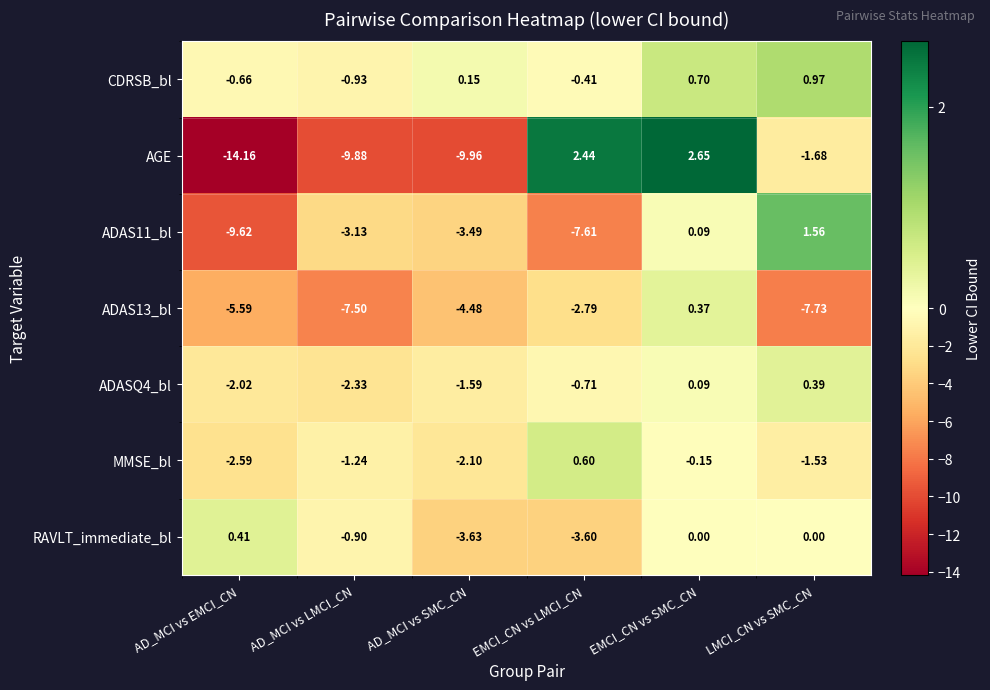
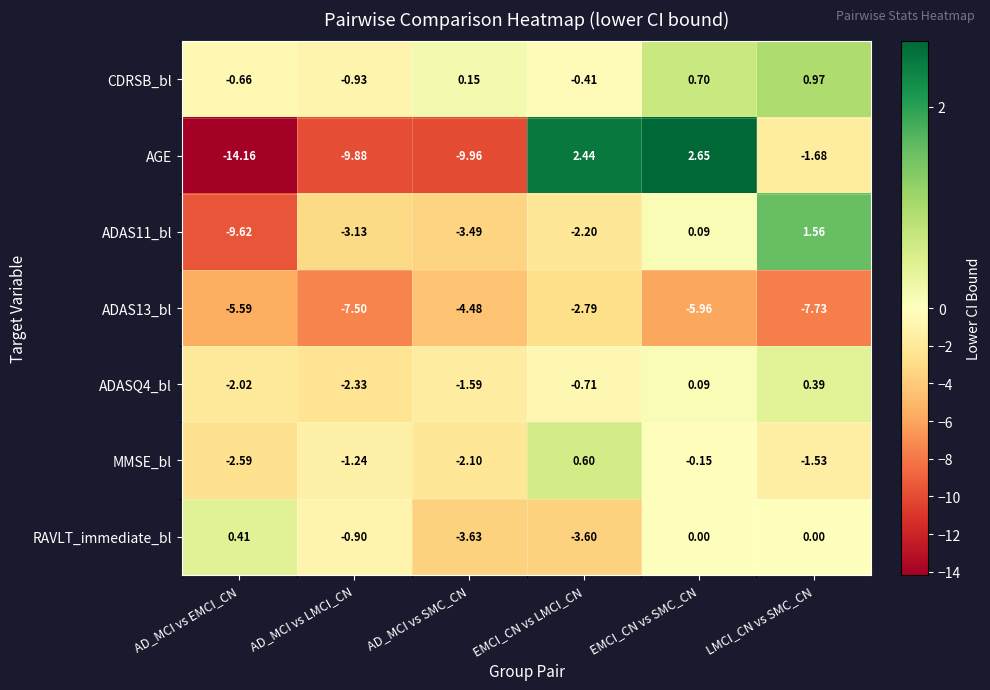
ADAS11_bl, EMCI_CN vs LMCI_CN: -7.61 -> -2.20
ADAS13_bl, EMCI_CN vs SMC_CN: 0.37 -> -5.96
